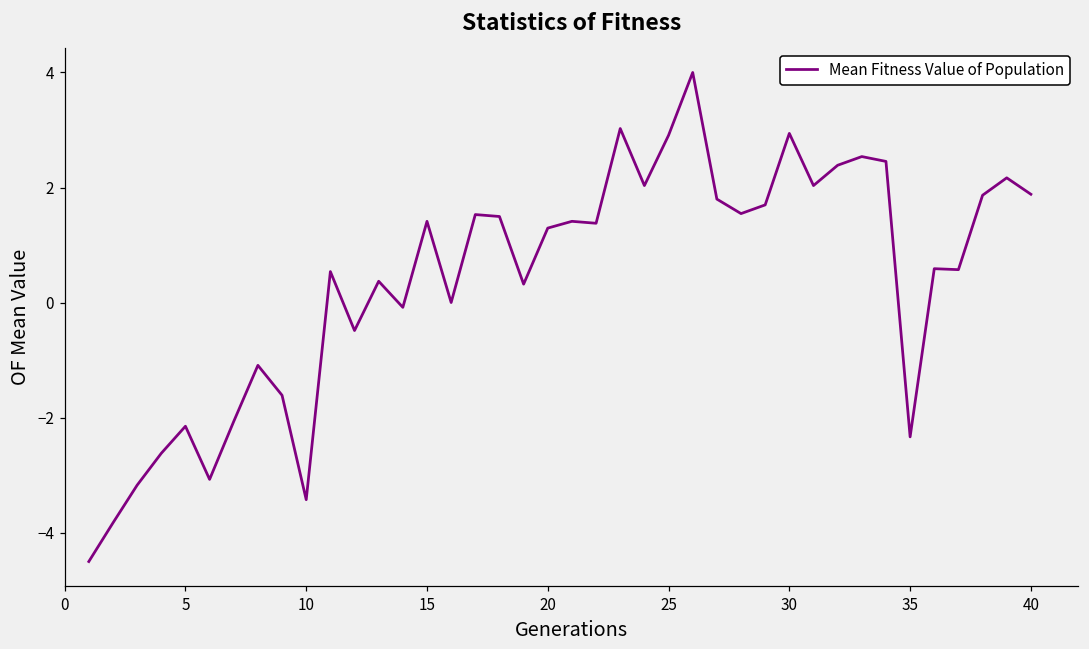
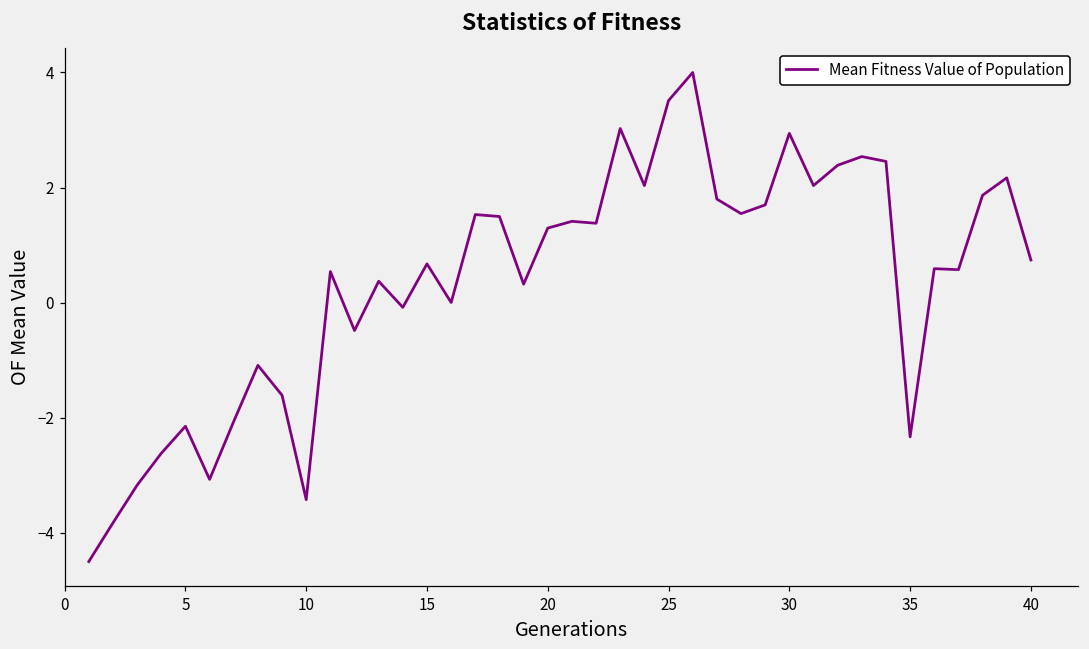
15: 1.4 -> 0.7
25: 2.9 -> 3.5
40: 1.9 -> 0.7
